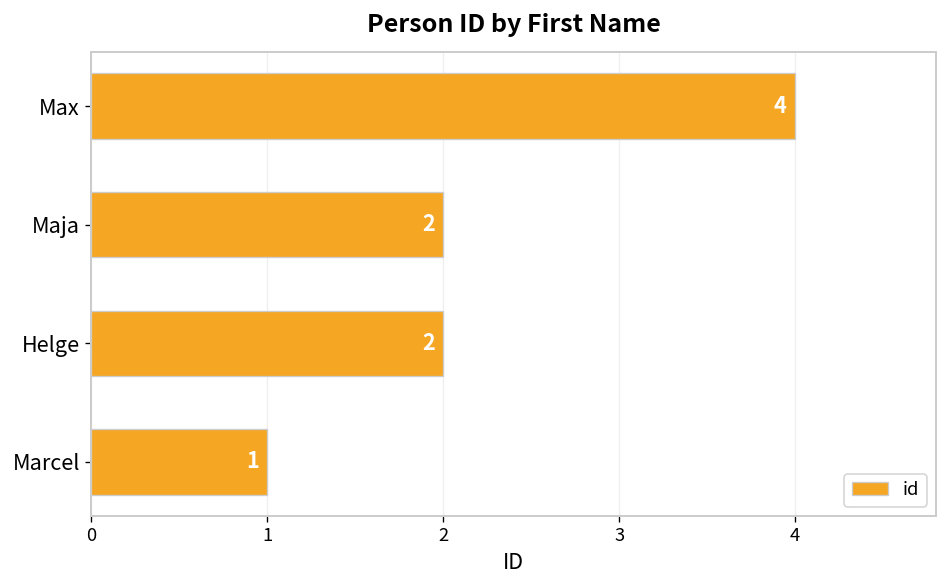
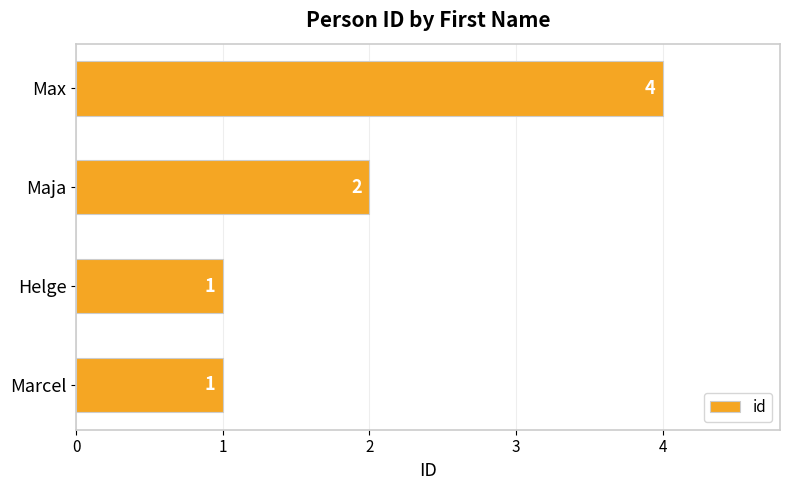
Helge: 2 -> 1
